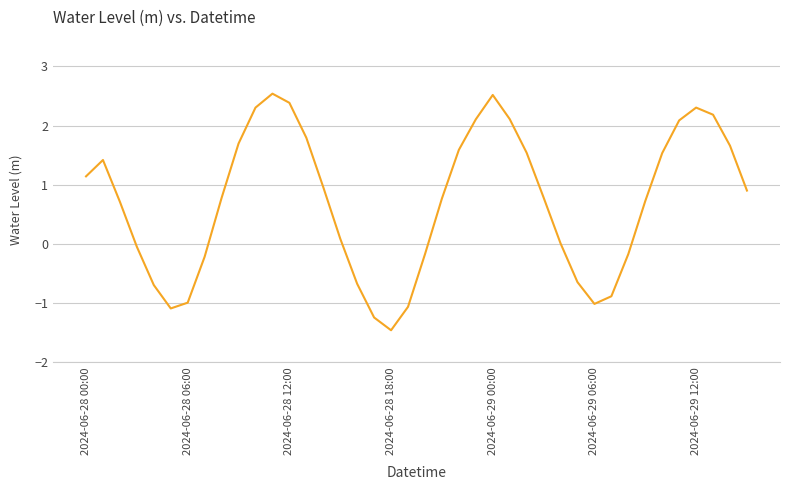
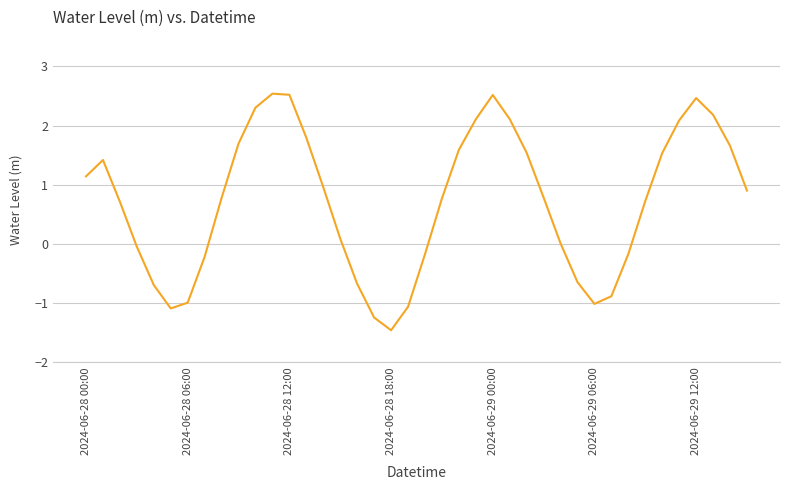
2024-06-28 12:00: 2.4 -> 2.5
2024-06-29 12:00: 2.3 -> 2.5
